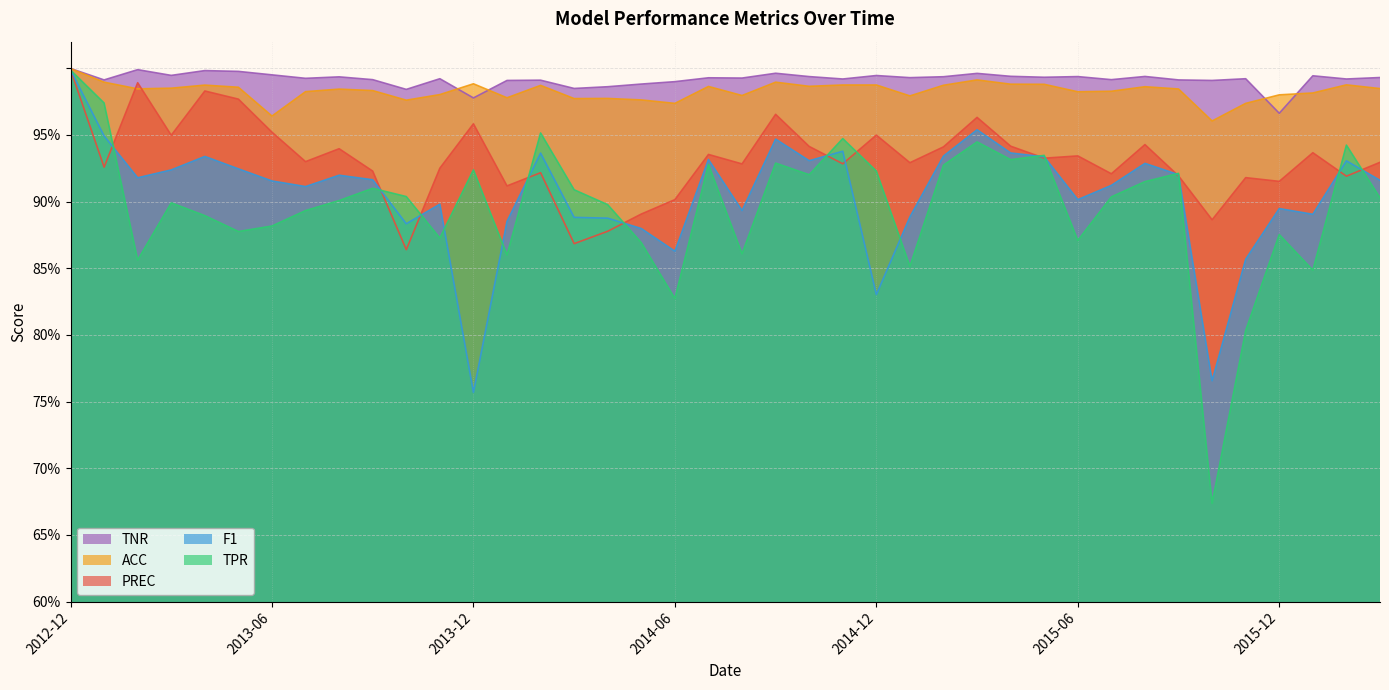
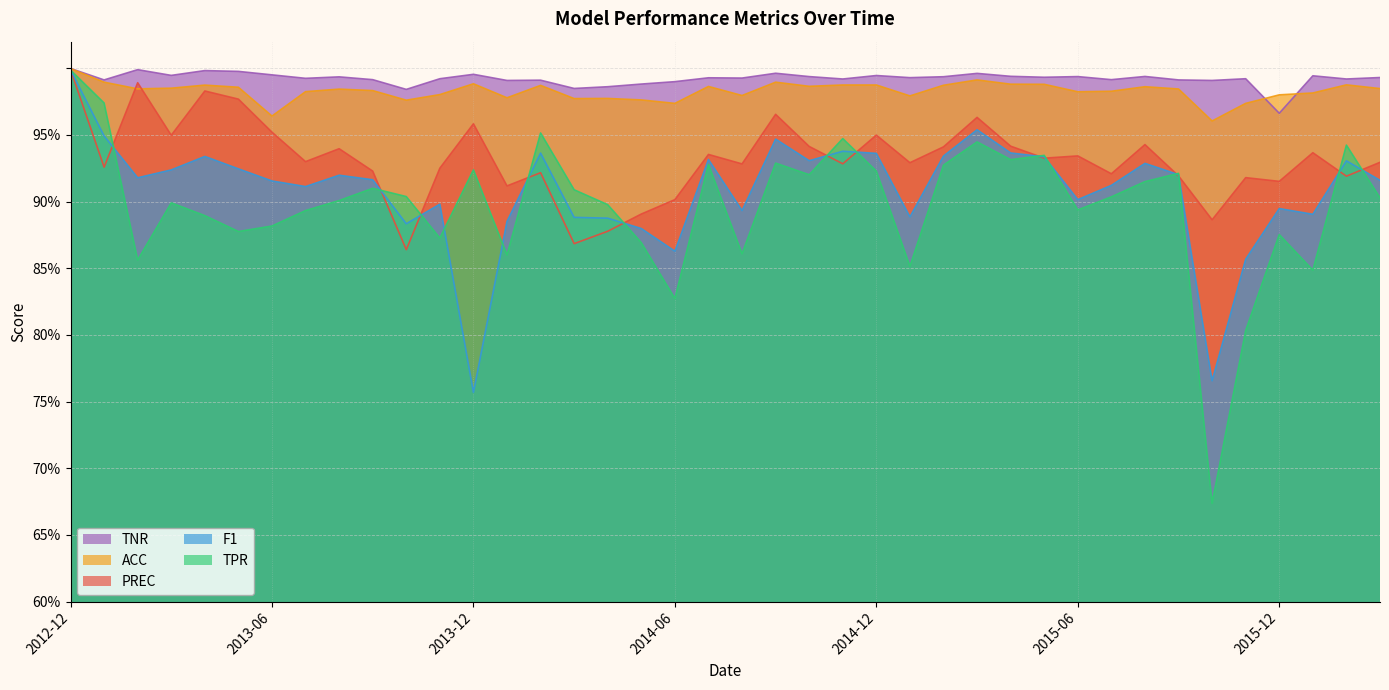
TNR, 2013-12: 97.8% -> 99.6%
F1, 2014-12: 83.0% -> 93.6%
TPR, 2015-06: 87.1% -> 89.4%
